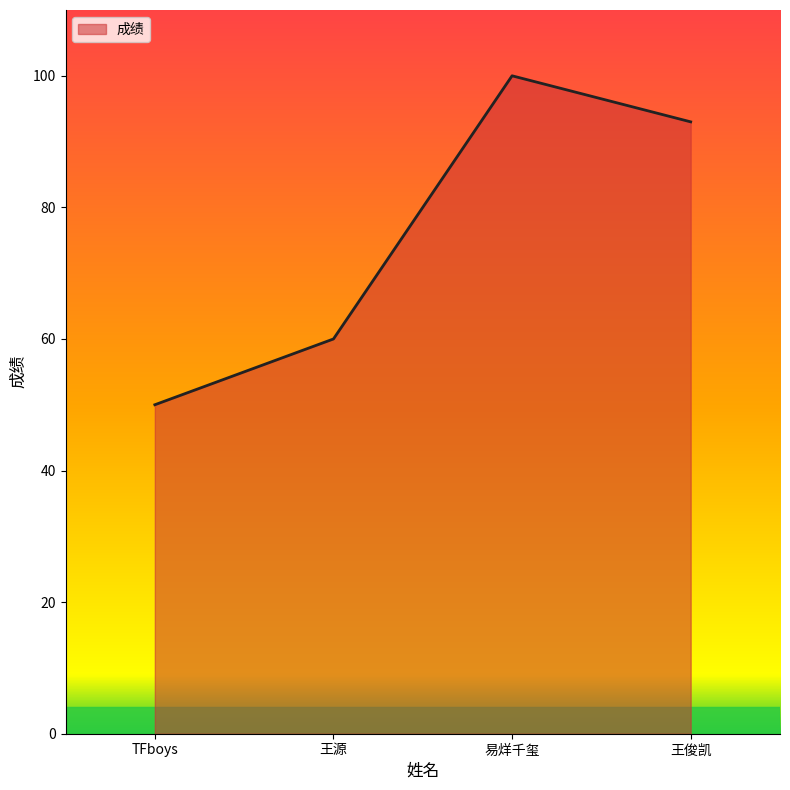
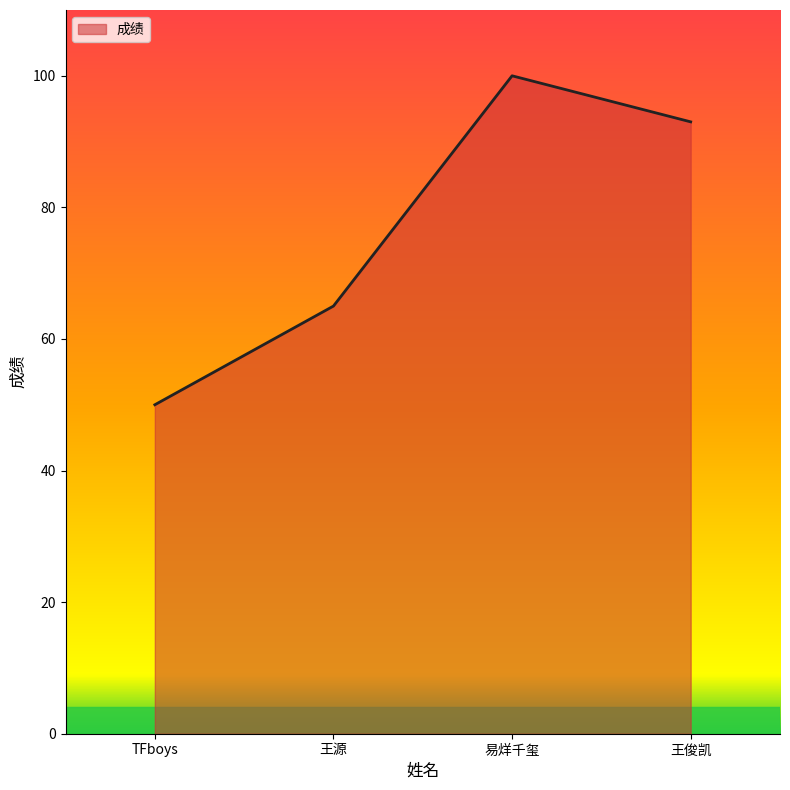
王源: 60 -> 65
